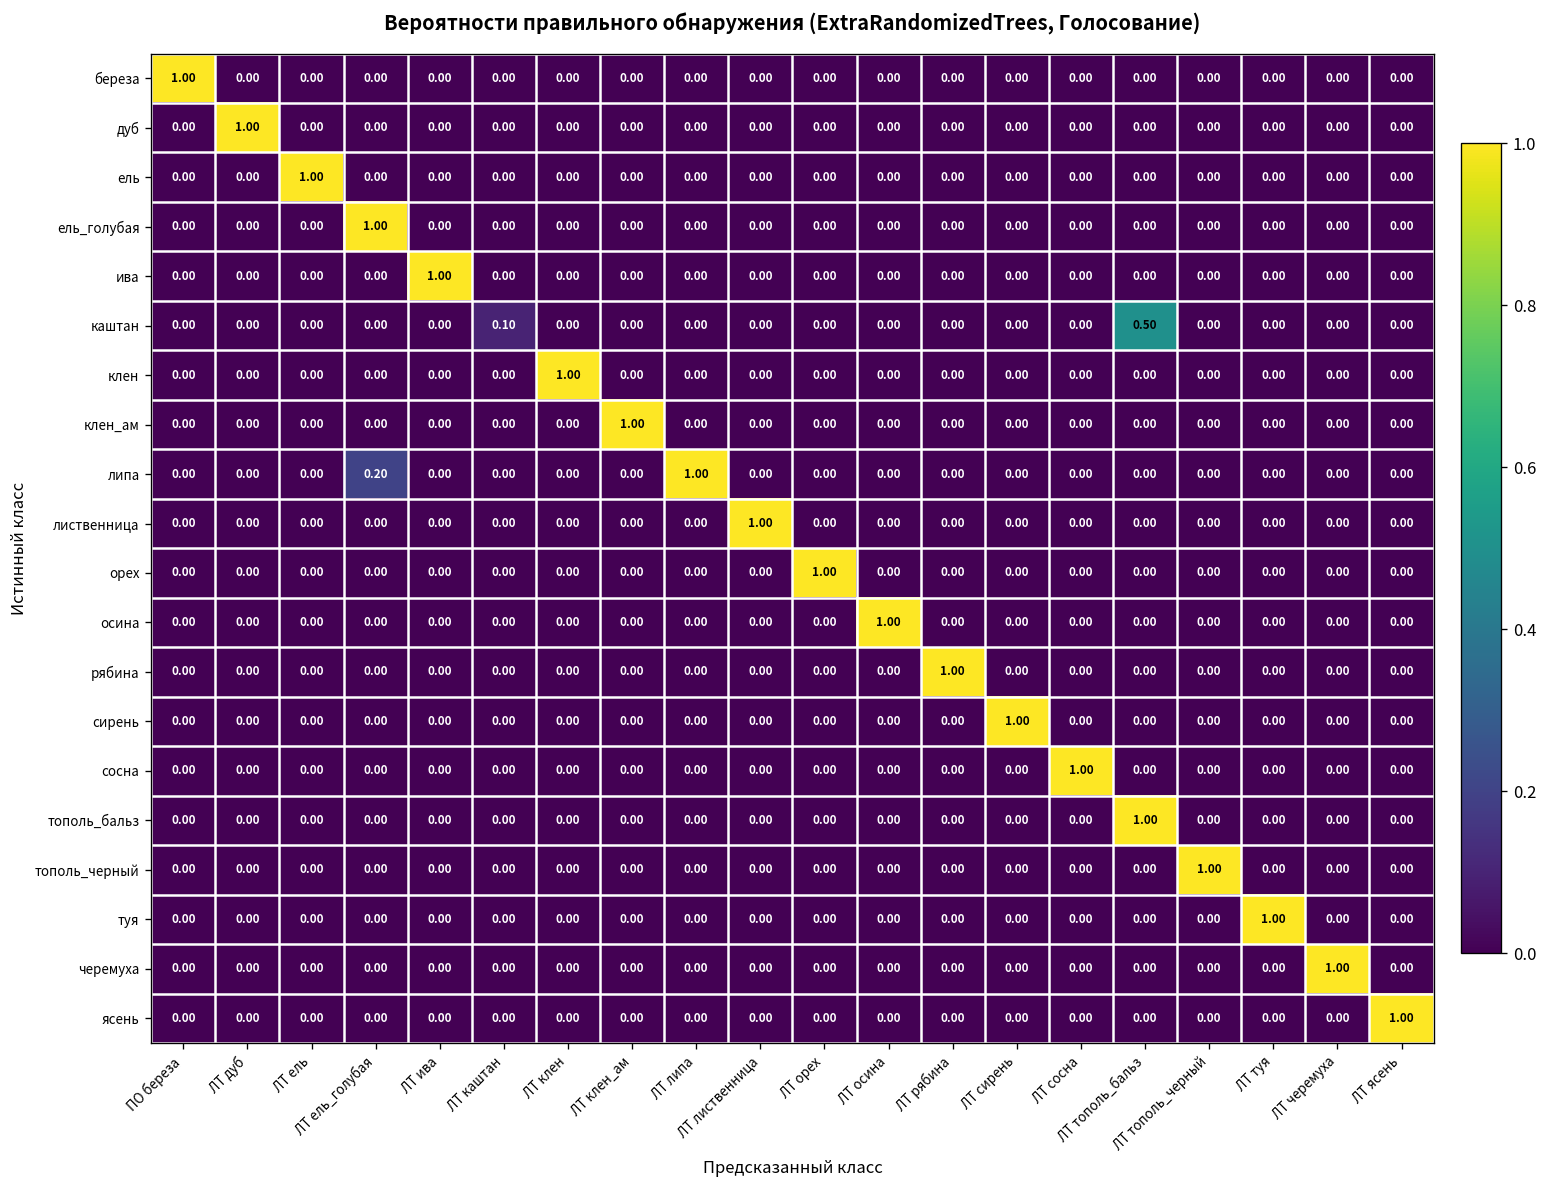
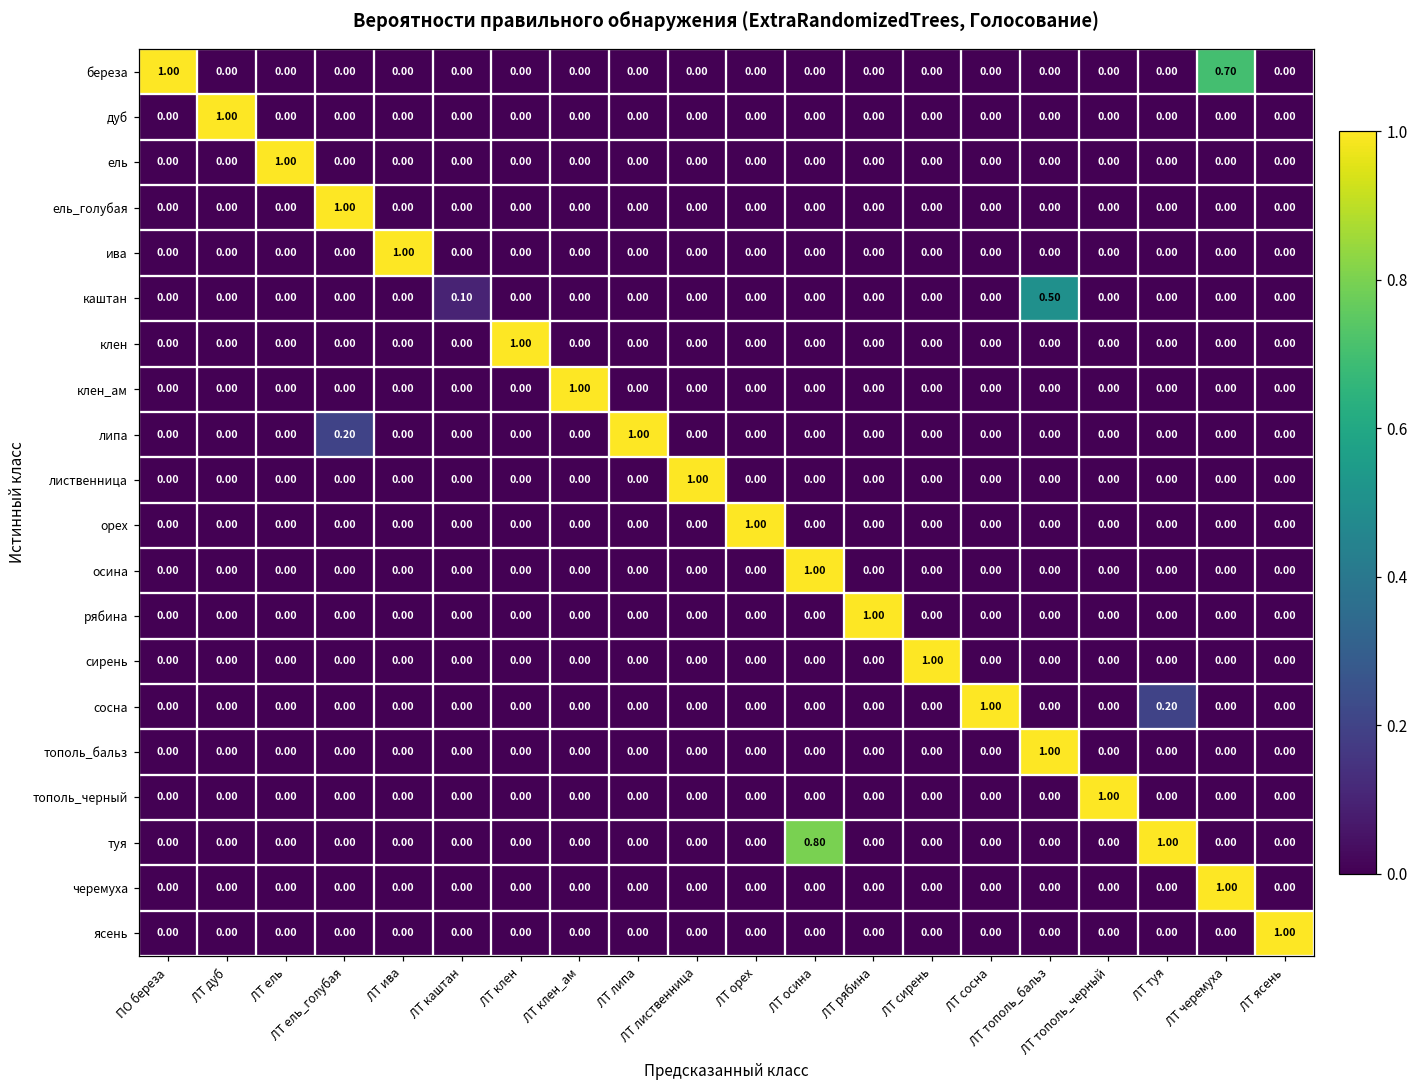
береза, ЛТ черемуха: 0.00 -> 0.70
сосна, ЛТ туя: 0.00 -> 0.20
туя, ЛТ осина: 0.00 -> 0.80
